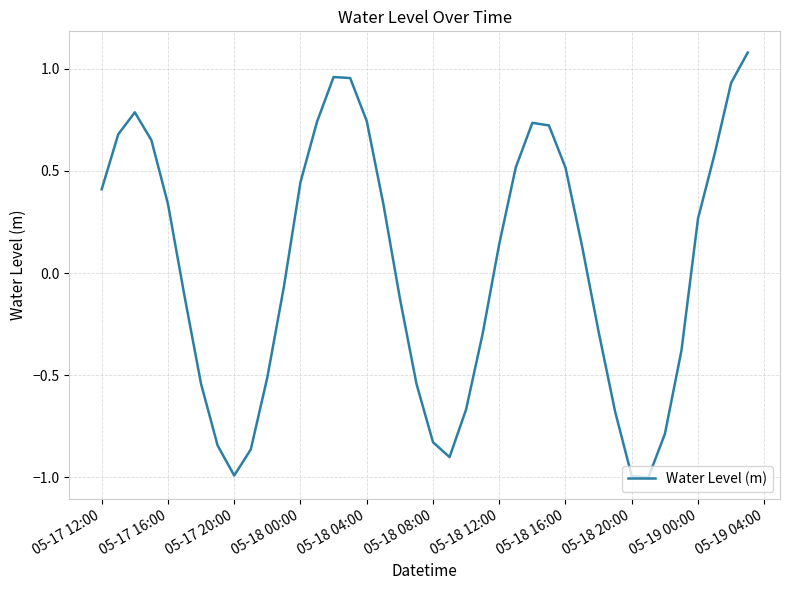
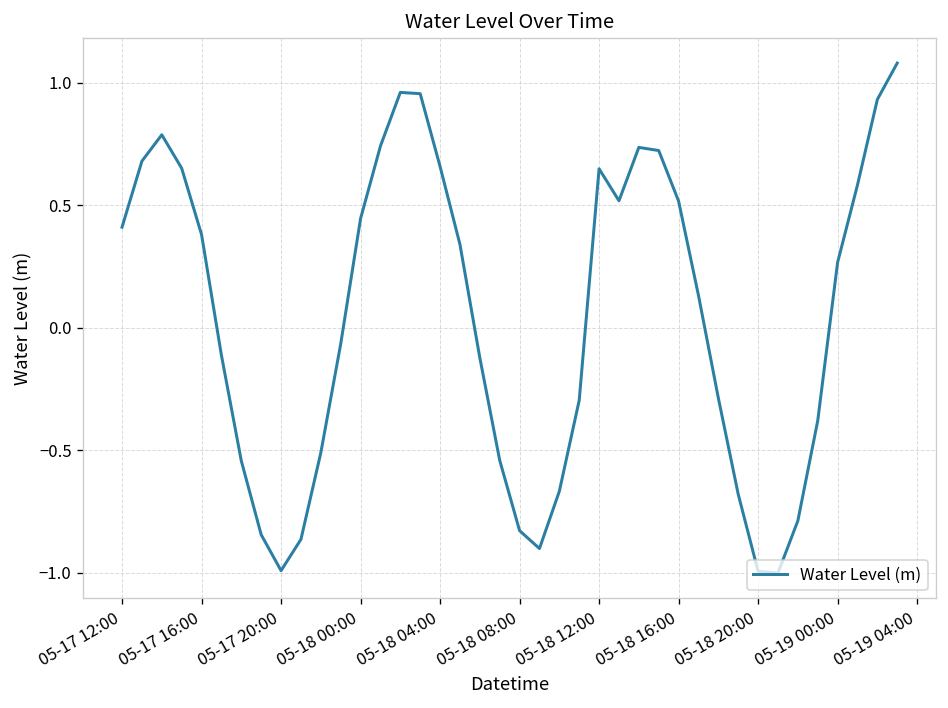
05-17 16:00: 0.34 -> 0.38
05-18 04:00: 0.74 -> 0.66
05-18 12:00: 0.14 -> 0.65
